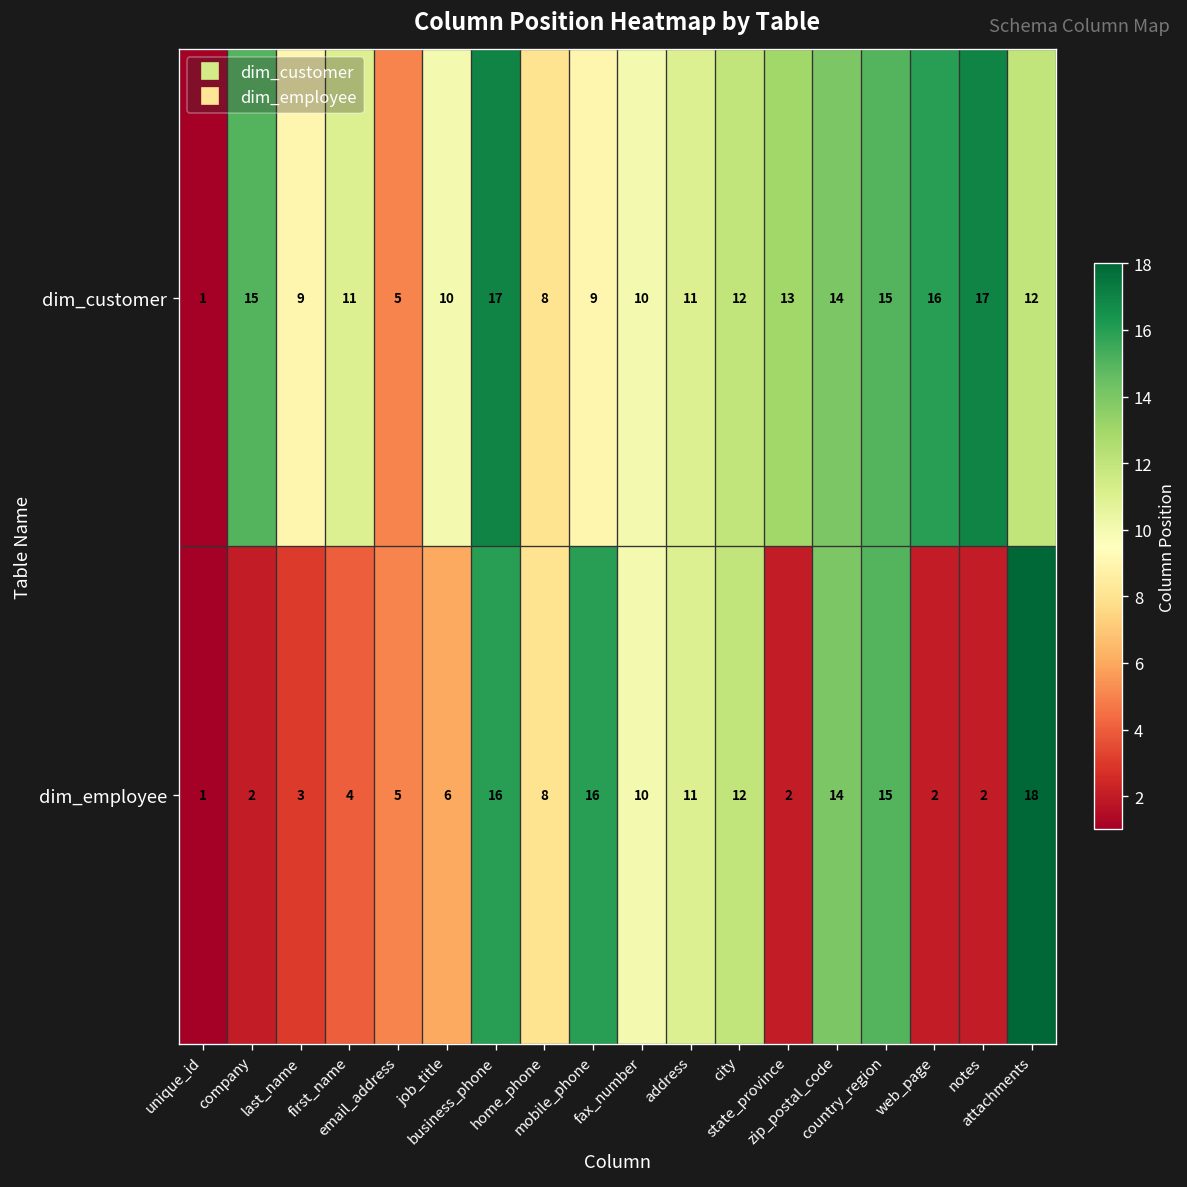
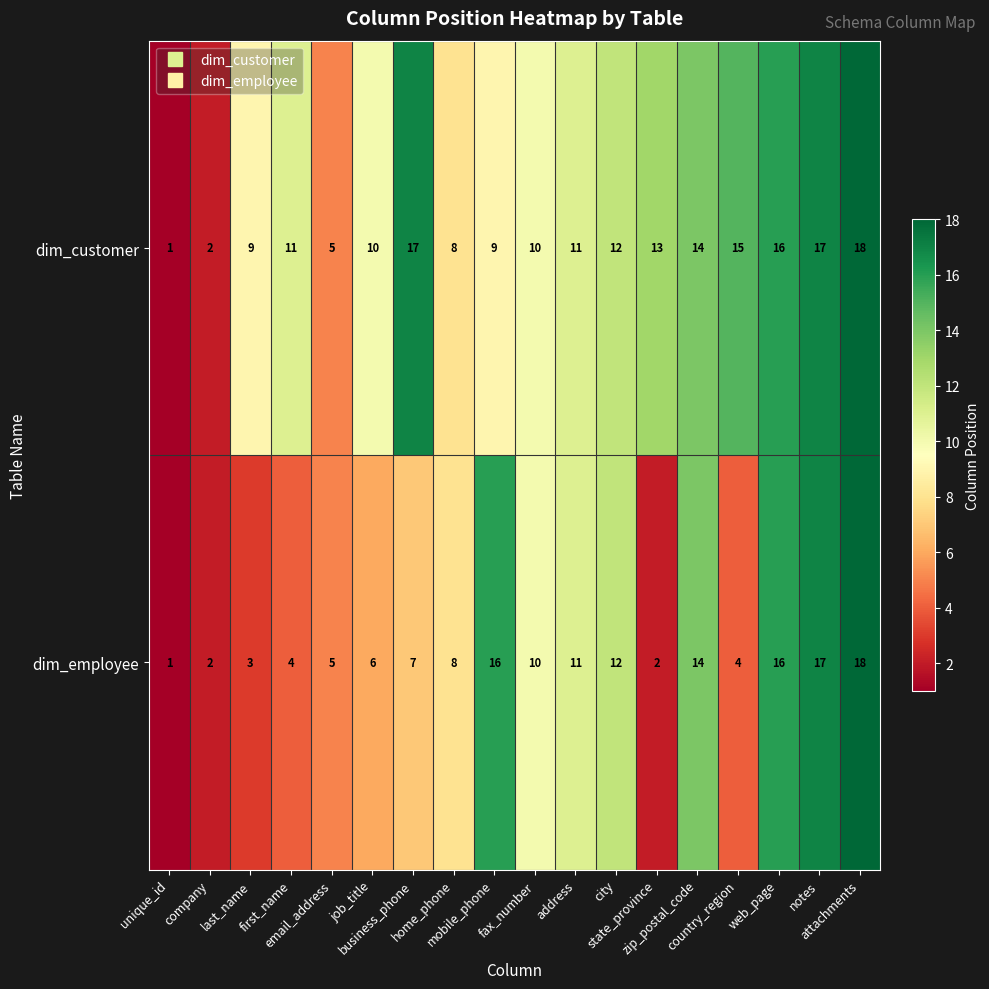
dim_customer, company: 15 -> 2
dim_customer, attachments: 12 -> 18
dim_employee, business_phone: 16 -> 7
dim_employee, country_region: 15 -> 4
dim_employee, web_page: 2 -> 16
dim_employee, notes: 2 -> 17
